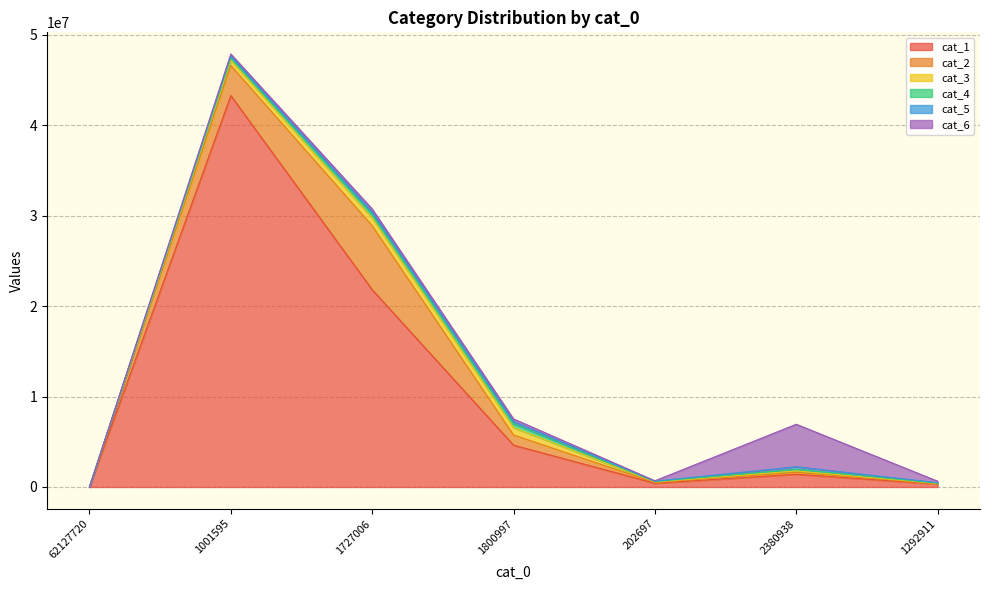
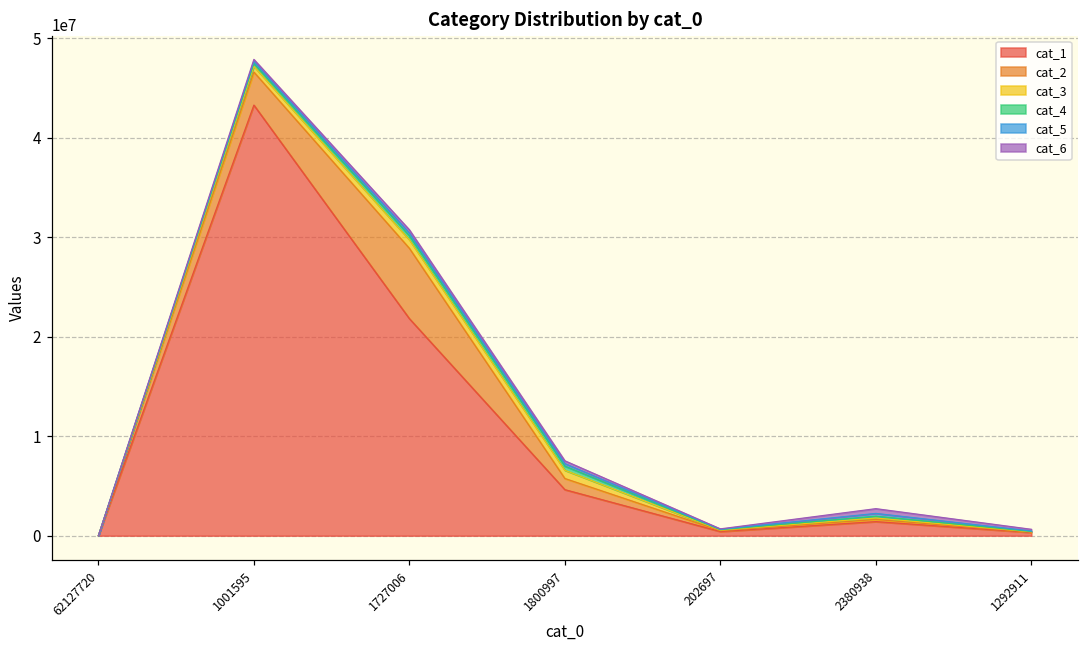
cat_6, 2380938: 5000000 -> 0
